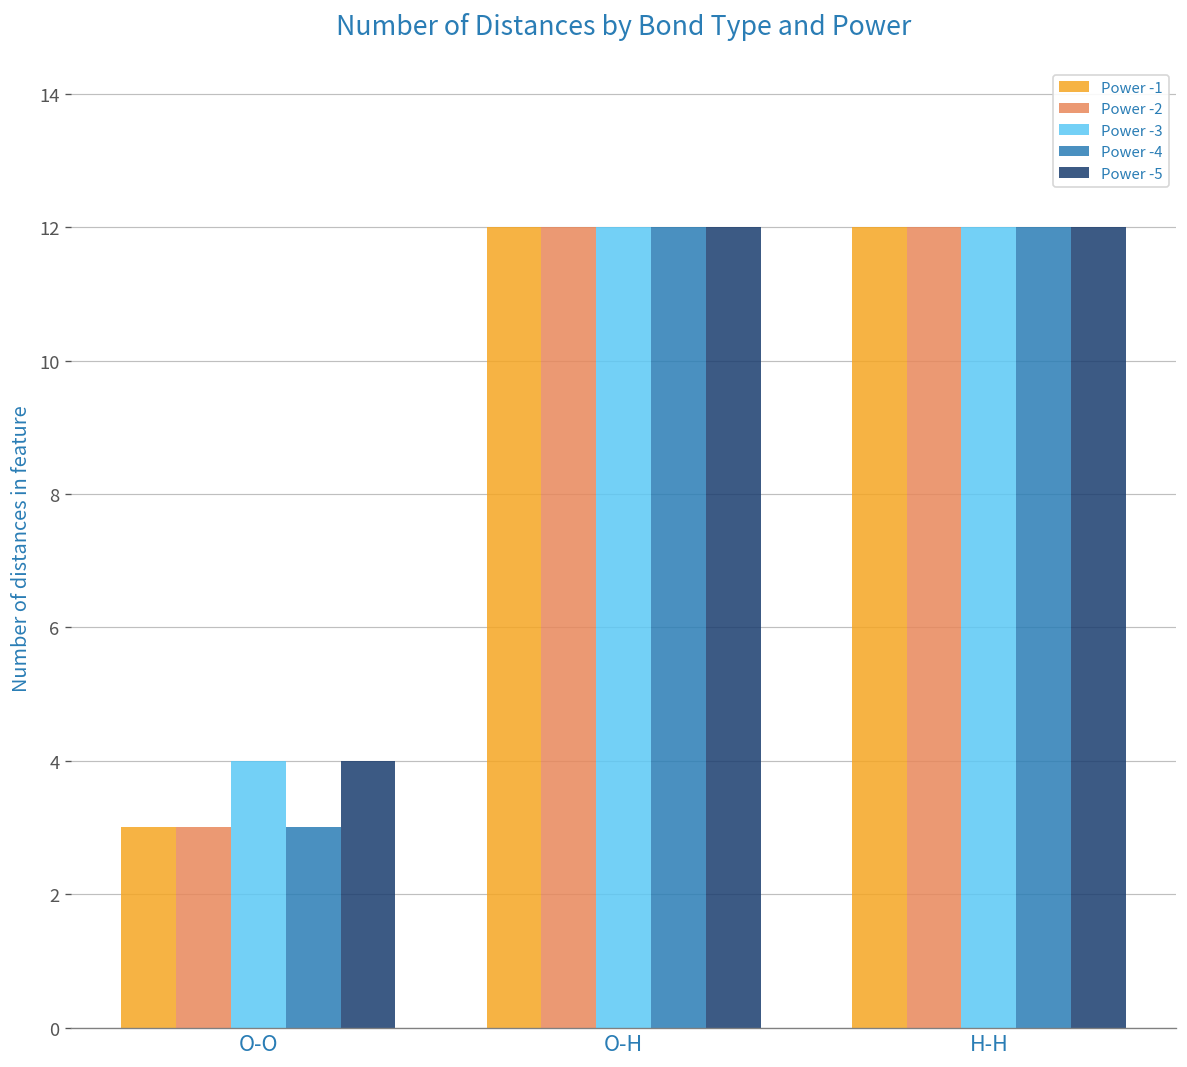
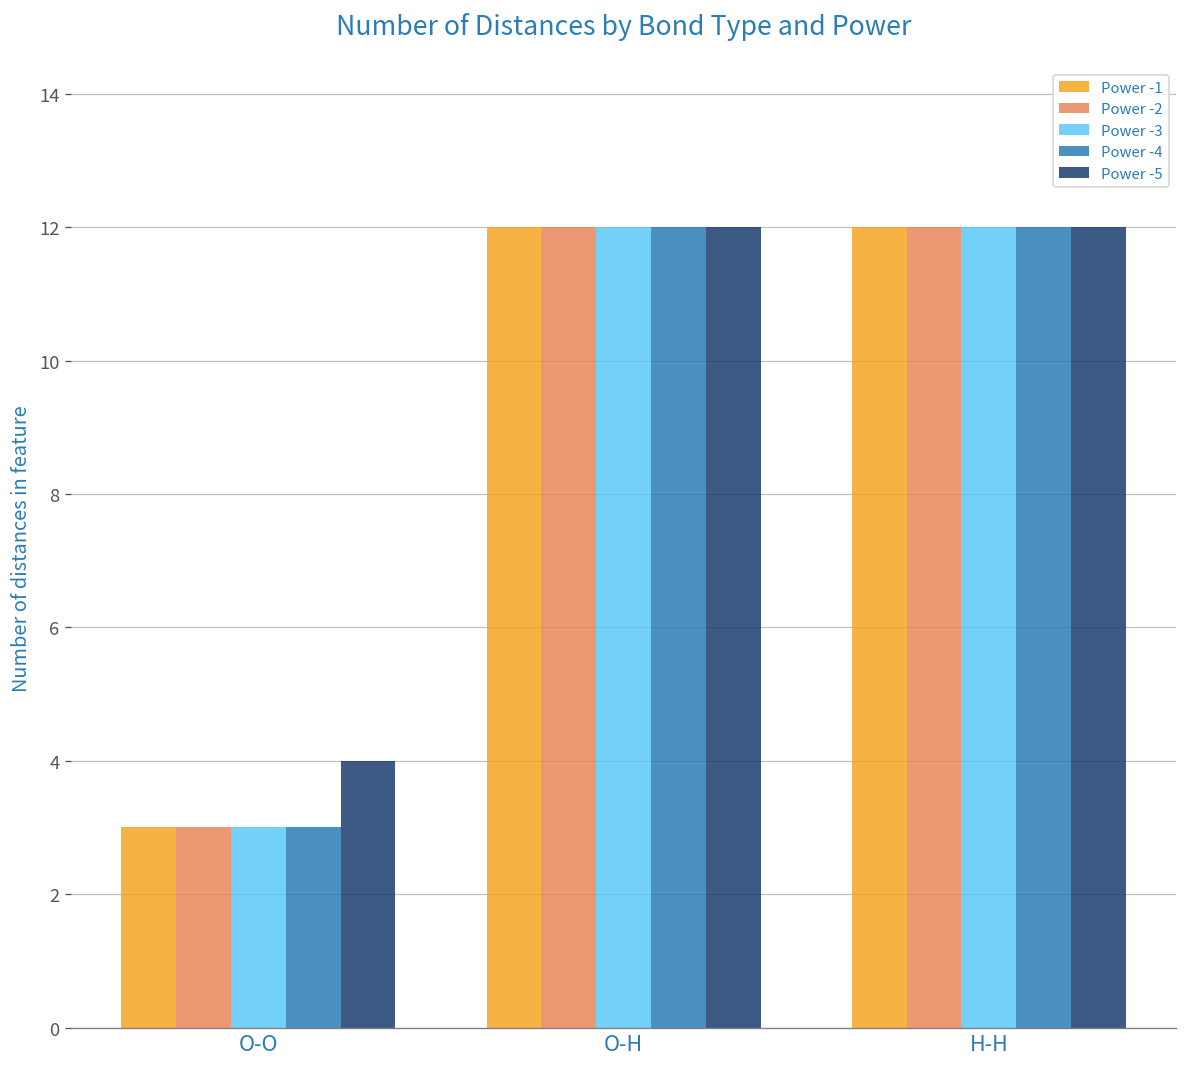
Power -3, O-O: 4 -> 3
